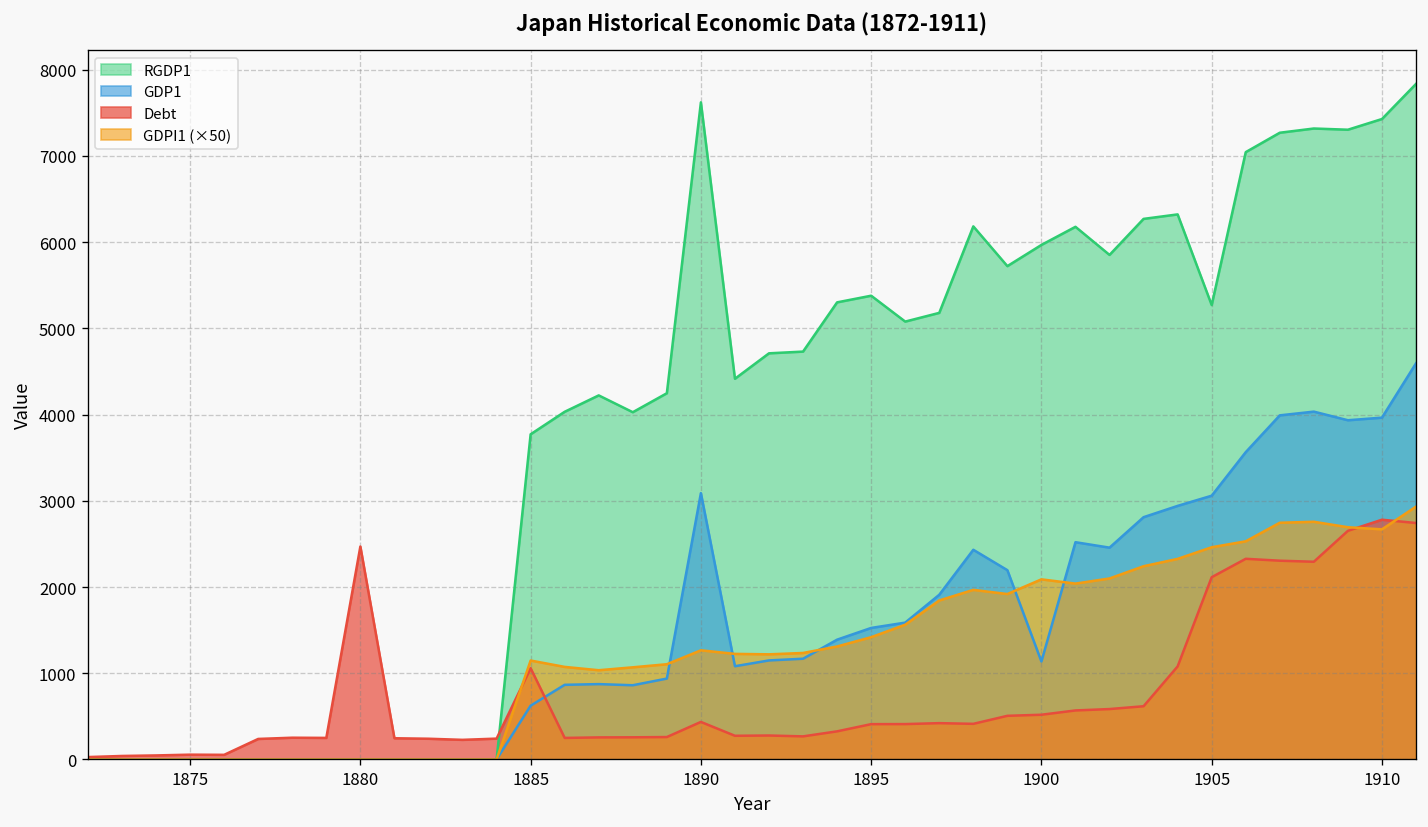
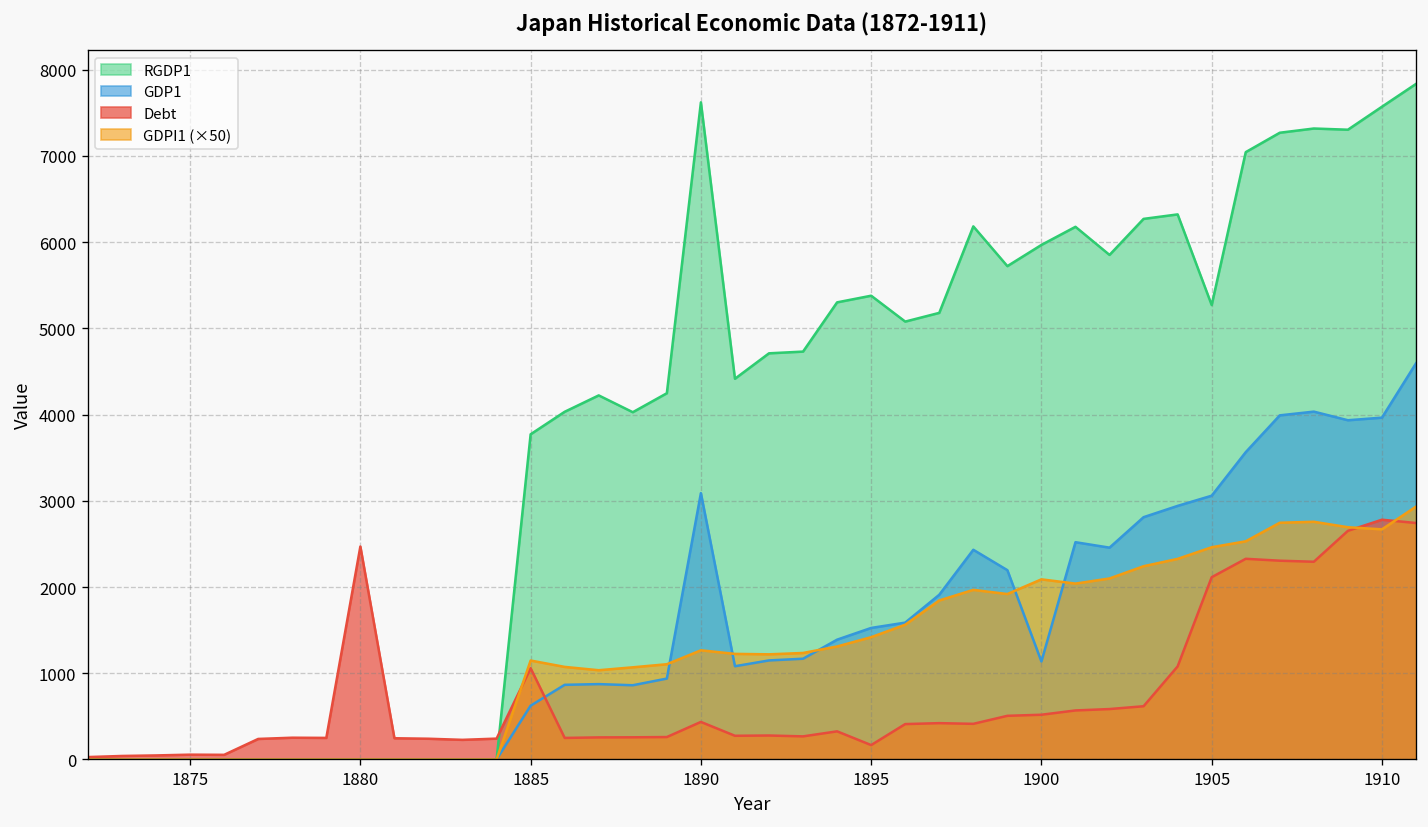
Debt, 1895: 400 -> 200
RGDP1, 1910: 7400 -> 7600
